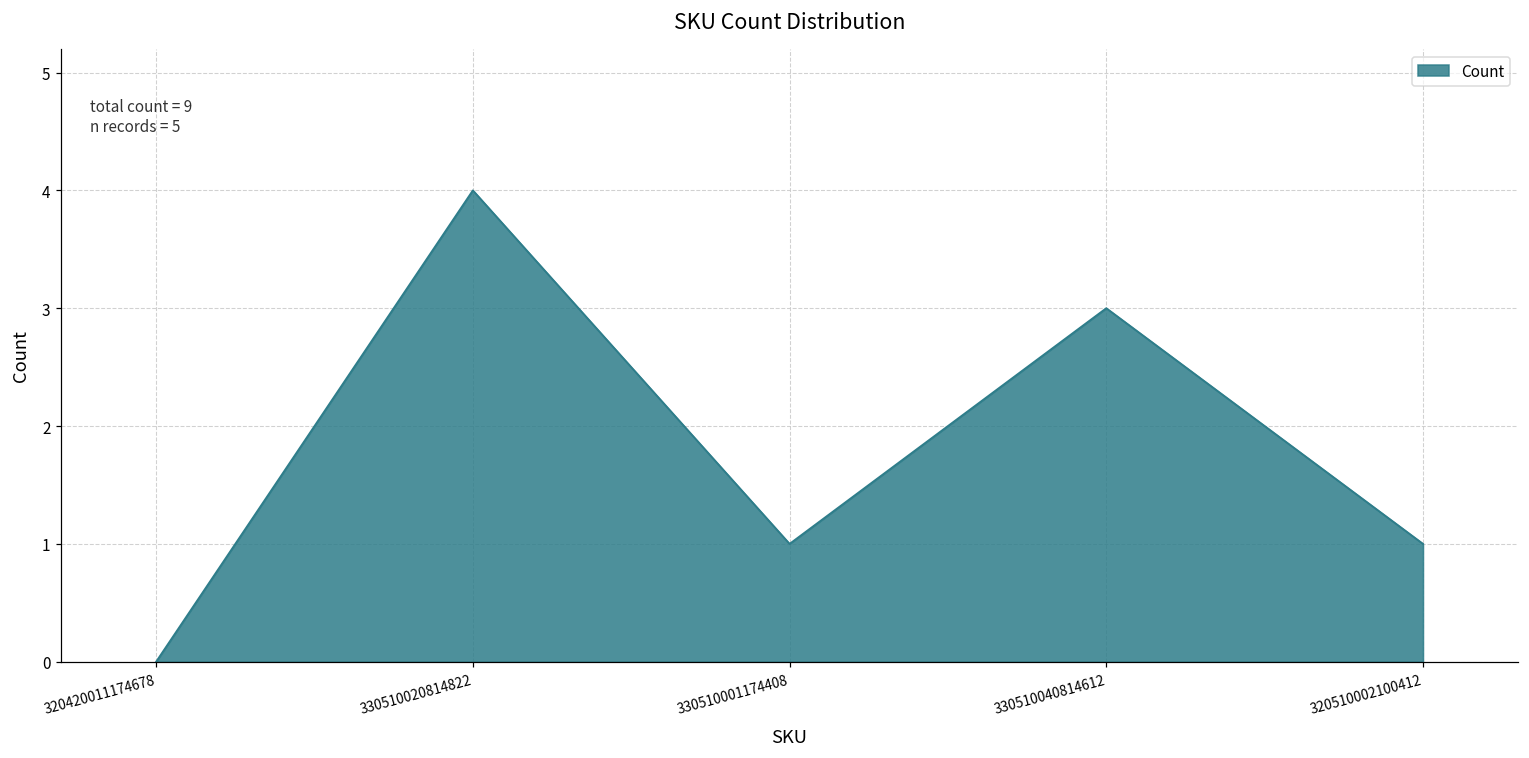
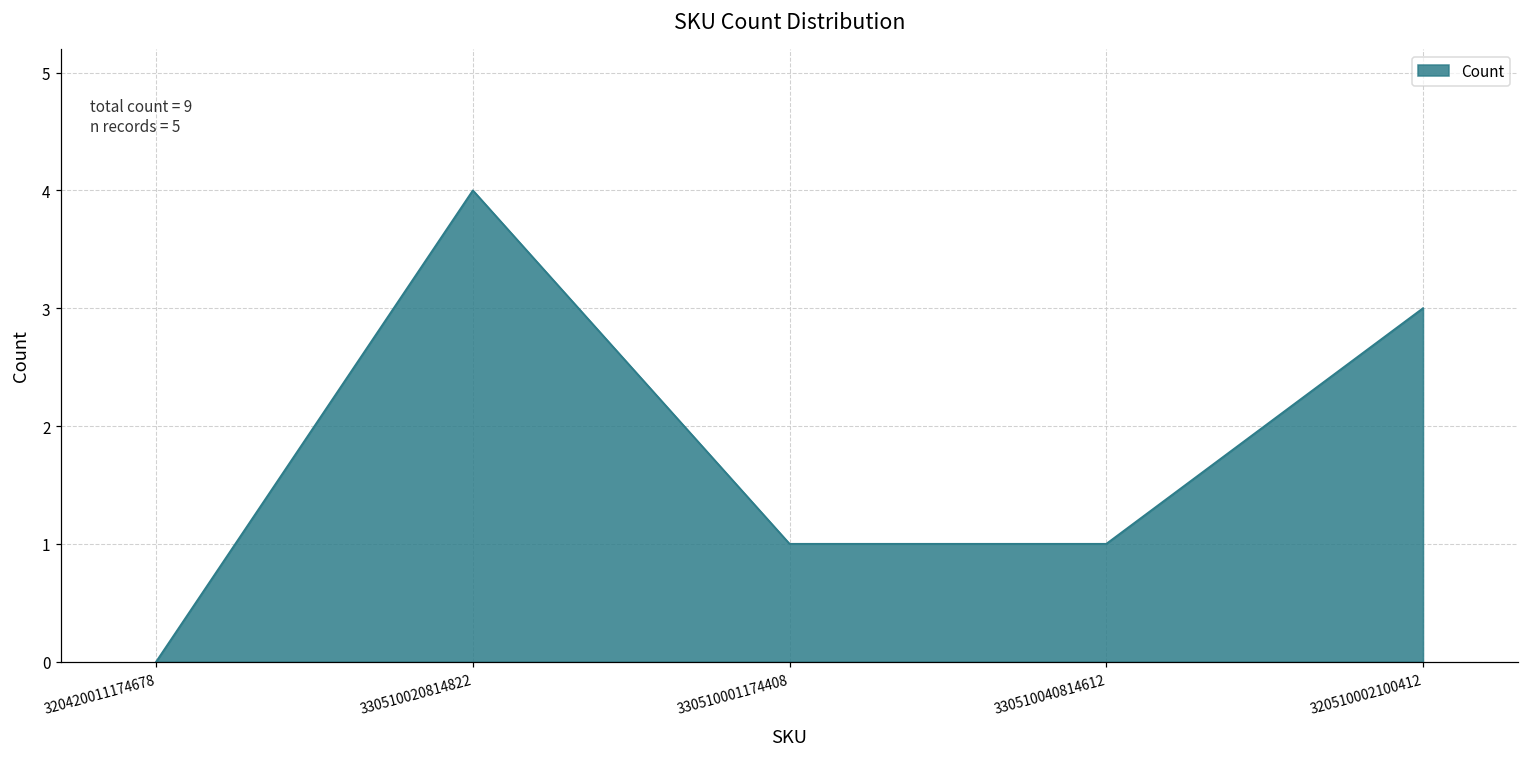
330510040814612: 3 -> 1
320510002100412: 1 -> 3
